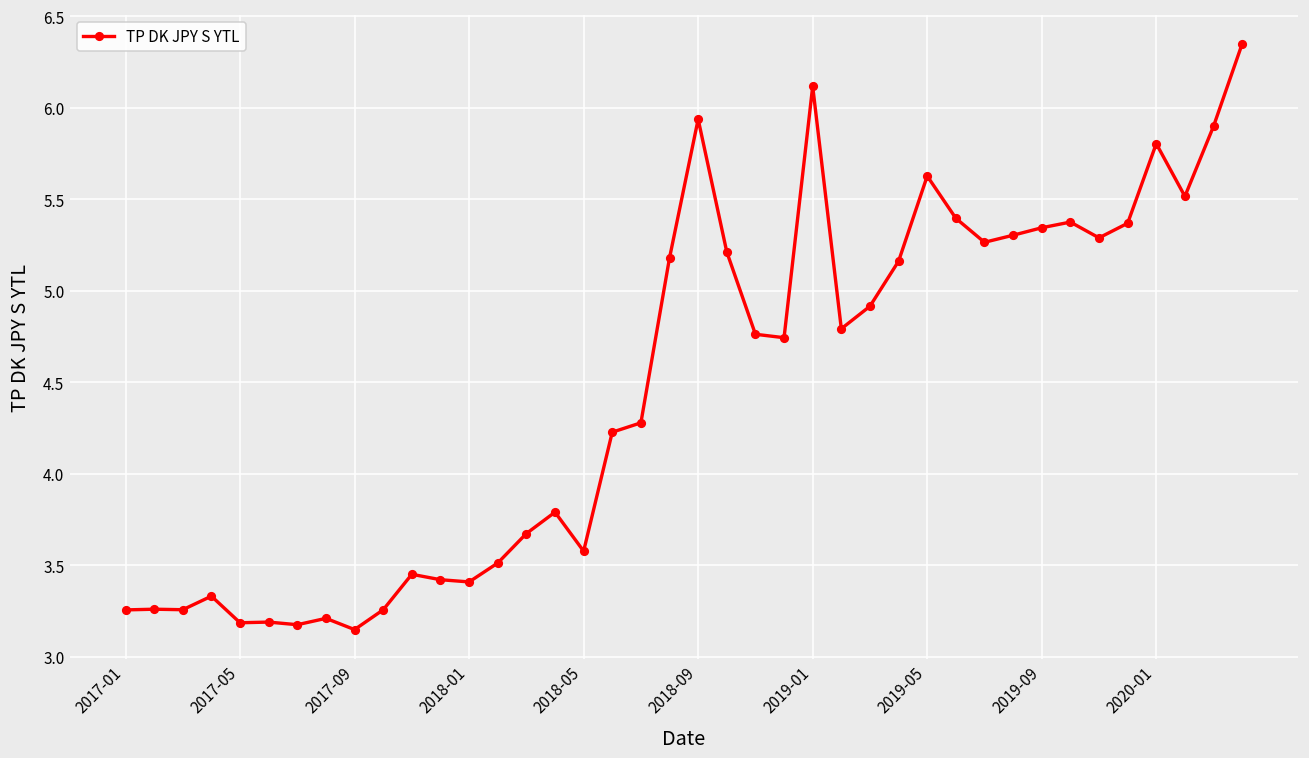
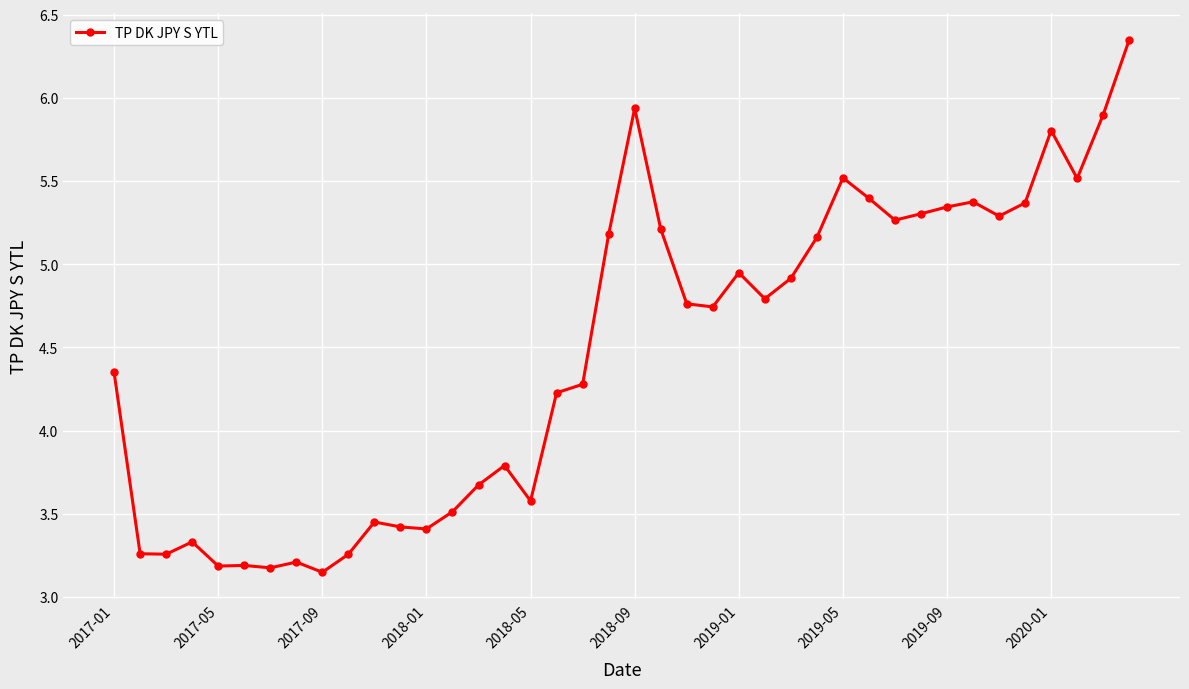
2017-01: 3.26 -> 4.35
2019-01: 6.12 -> 4.95
2019-05: 5.63 -> 5.52
